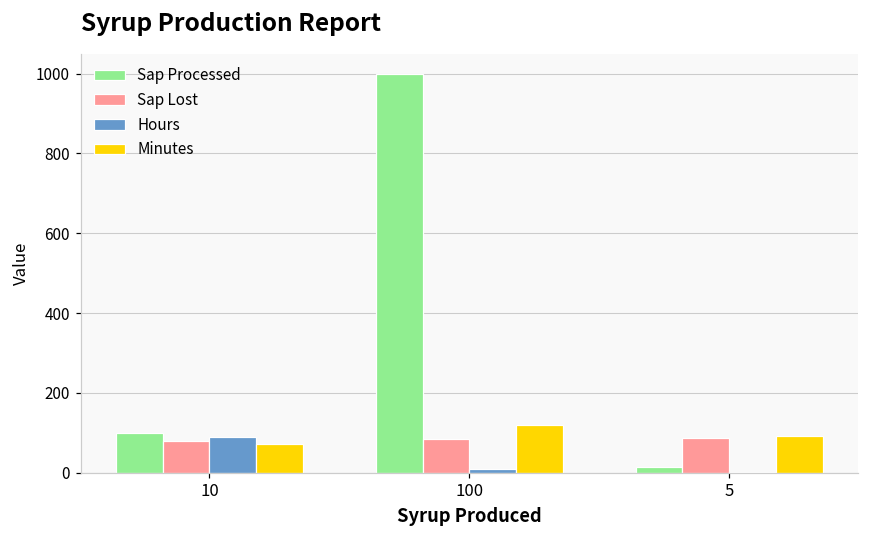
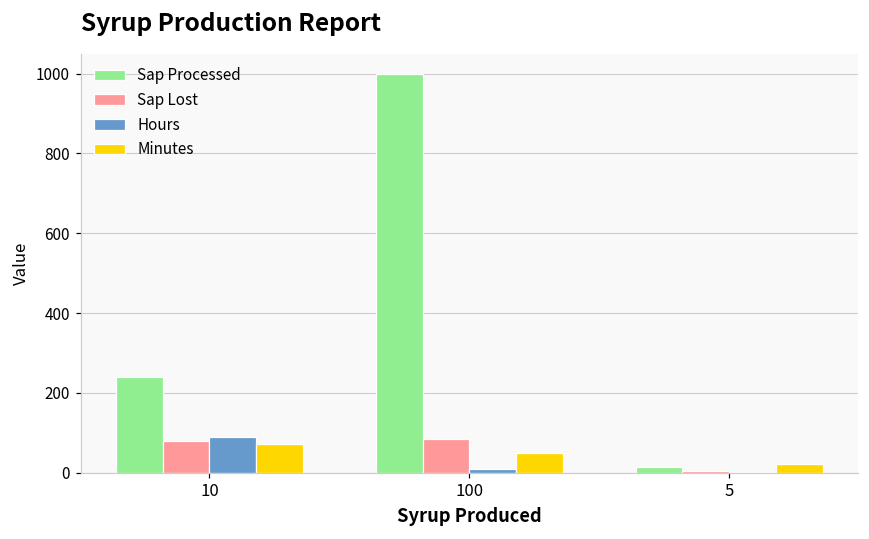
Sap Processed, 10: 100 -> 240
Minutes, 100: 120 -> 50
Sap Lost, 5: 90 -> 0
Minutes, 5: 90 -> 20
